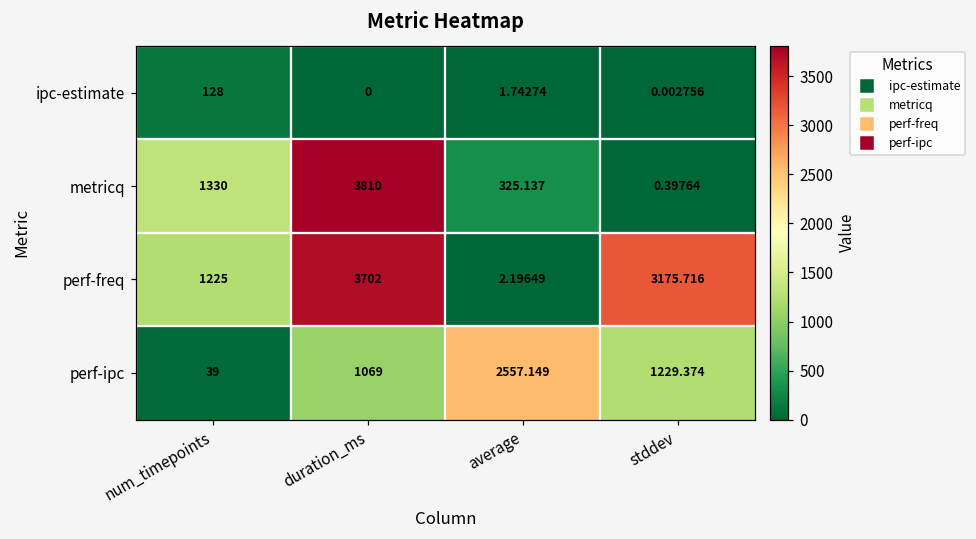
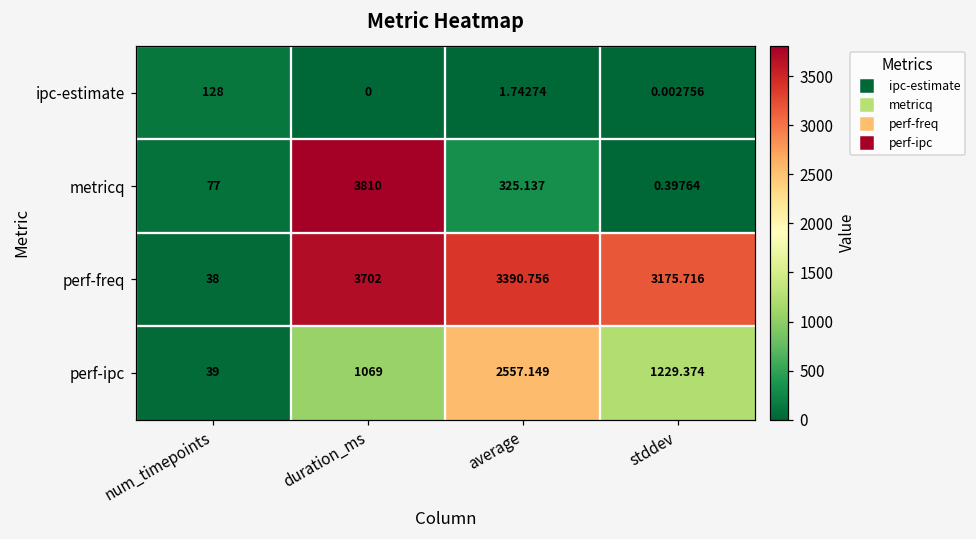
metricq, num_timepoints: 1330 -> 77
perf-freq, num_timepoints: 1225 -> 38
perf-freq, average: 2.19649 -> 3390.756
